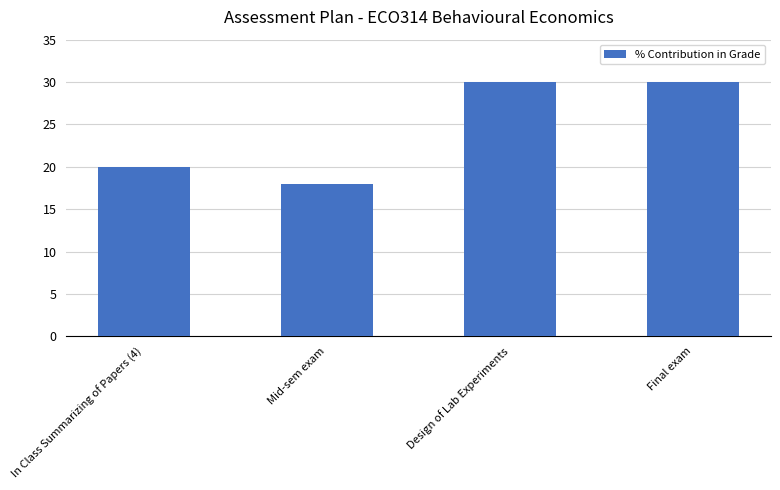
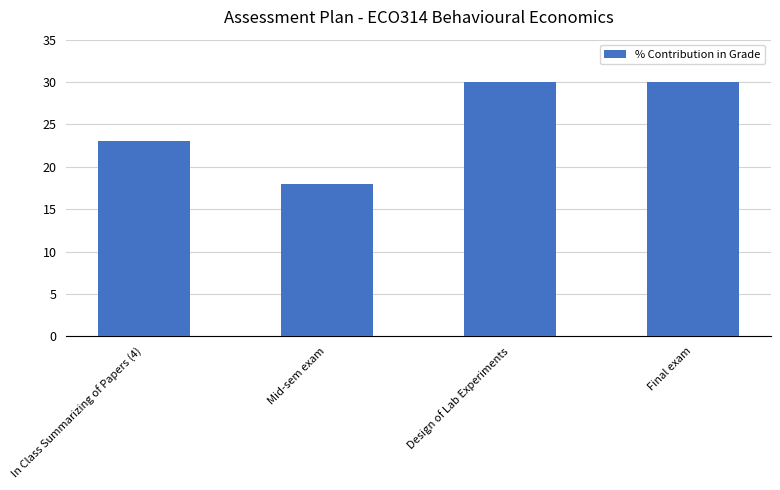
In Class Summarizing of Papers (4): 20 -> 23
